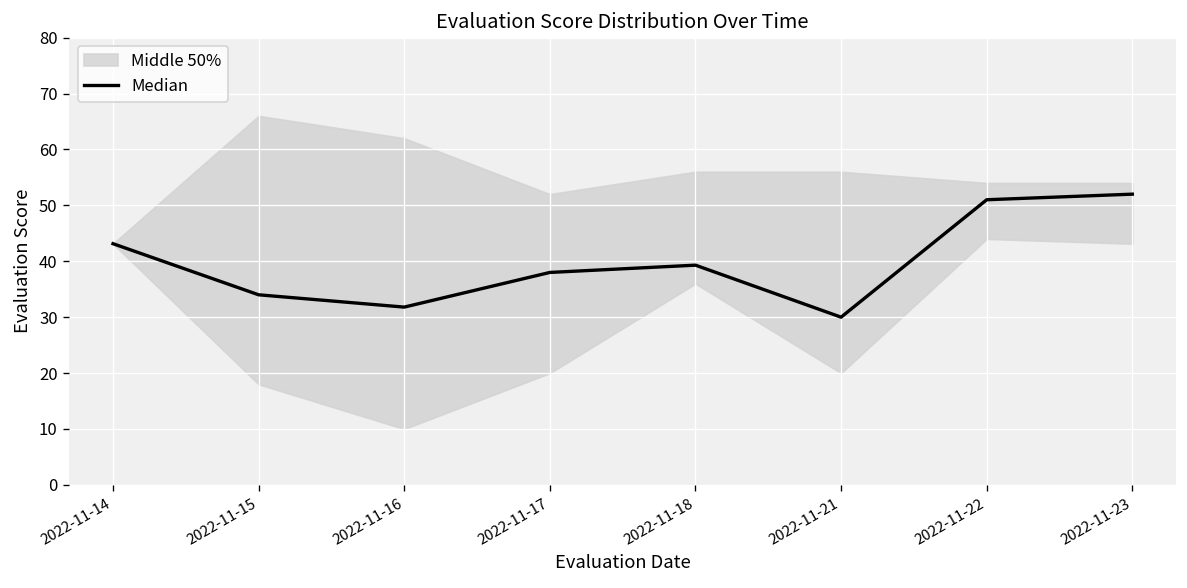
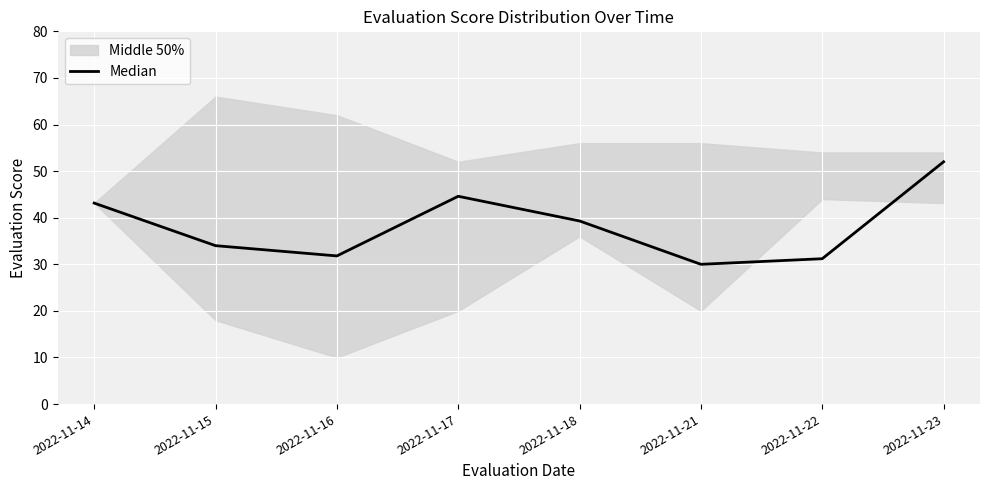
Median, 2022-11-17: 38 -> 45
Median, 2022-11-22: 51 -> 31
